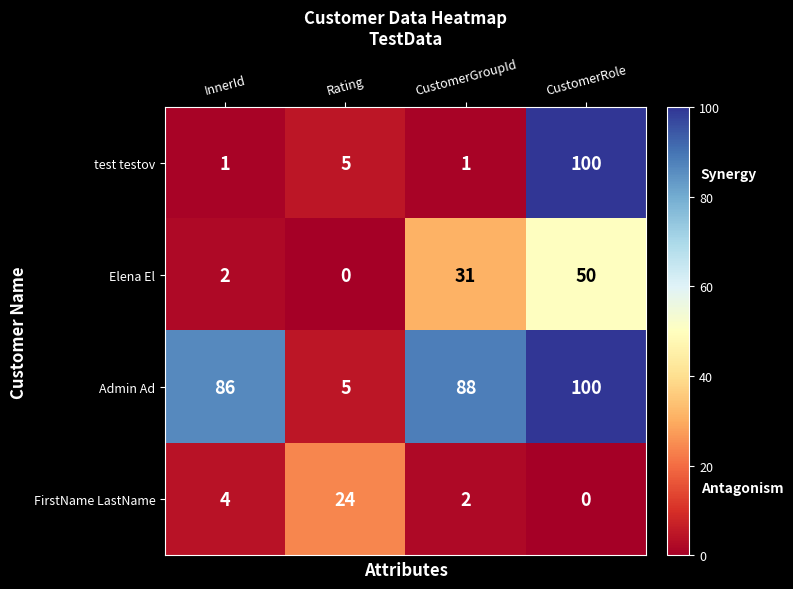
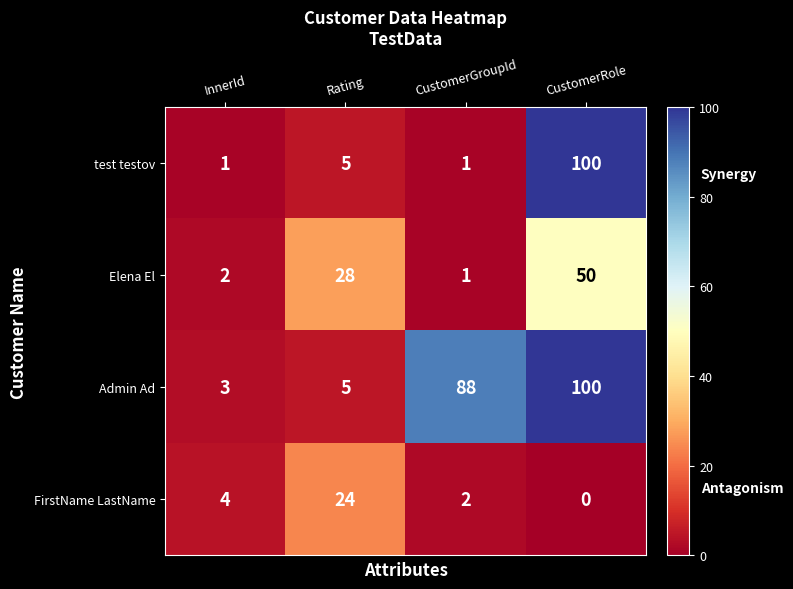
Elena El, Rating: 0 -> 28
Elena El, CustomerGroupId: 31 -> 1
Admin Ad, InnerId: 86 -> 3
